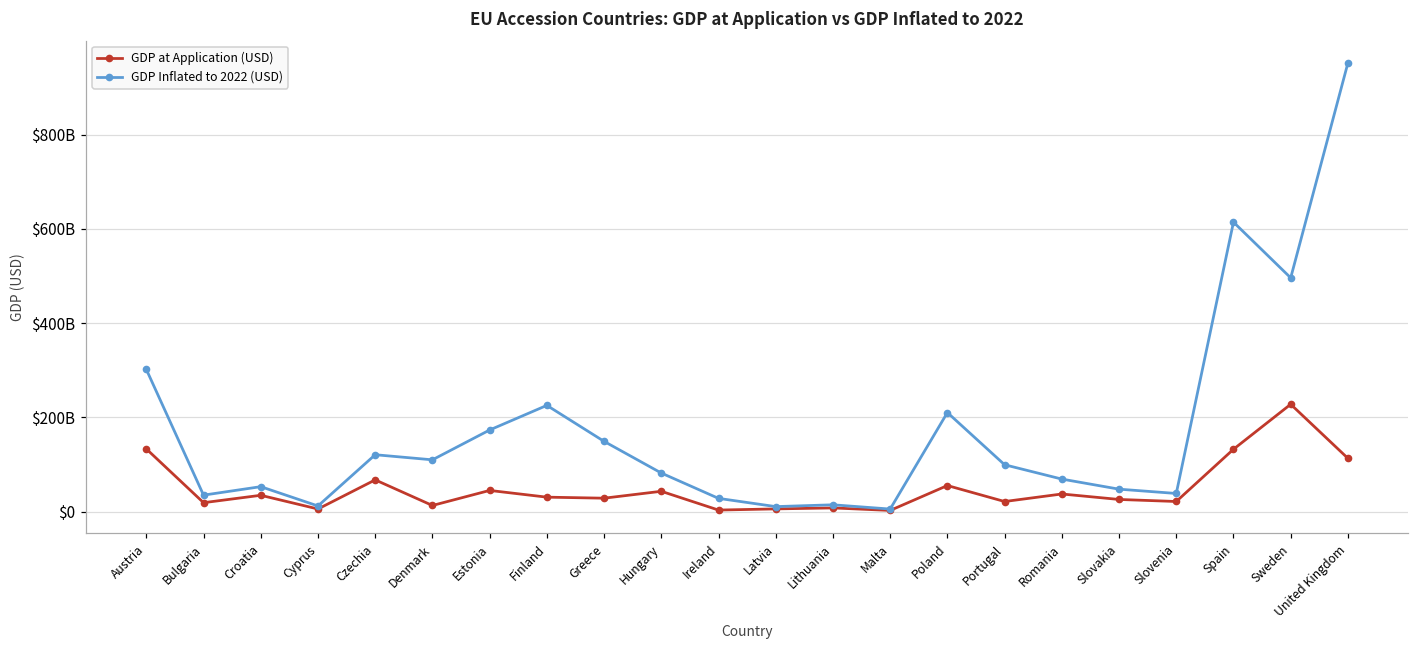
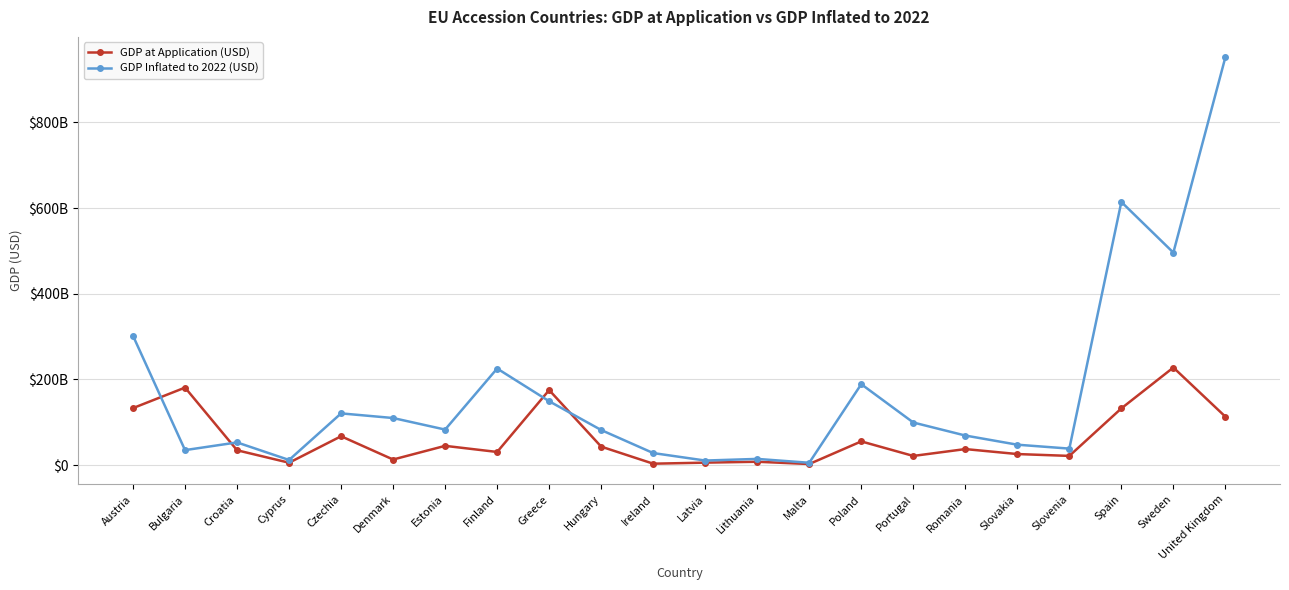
GDP at Application (USD), Bulgaria: $20000000000 -> $180000000000
GDP Inflated to 2022 (USD), Estonia: $170000000000 -> $80000000000
GDP at Application (USD), Greece: $30000000000 -> $180000000000
GDP Inflated to 2022 (USD), Poland: $210000000000 -> $190000000000
